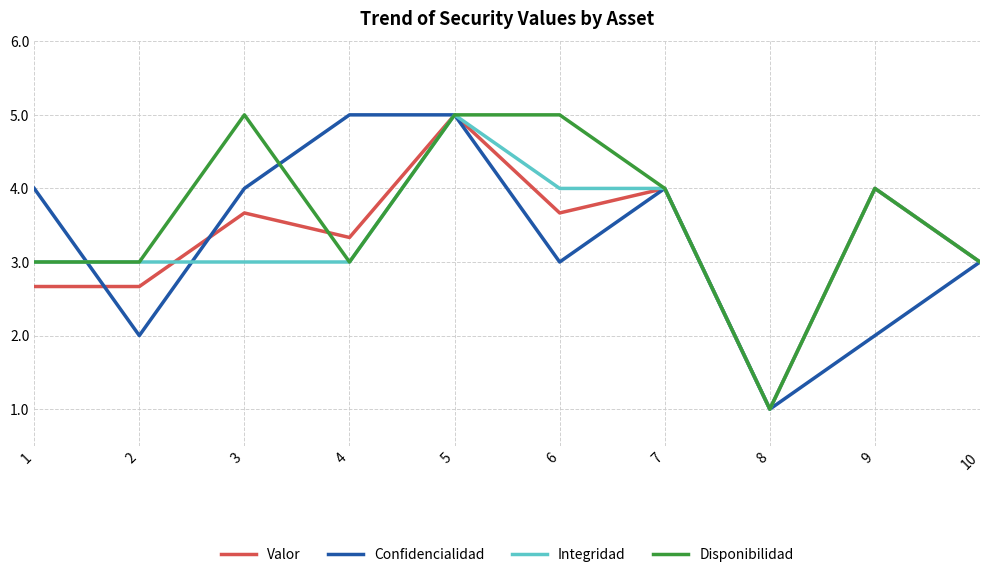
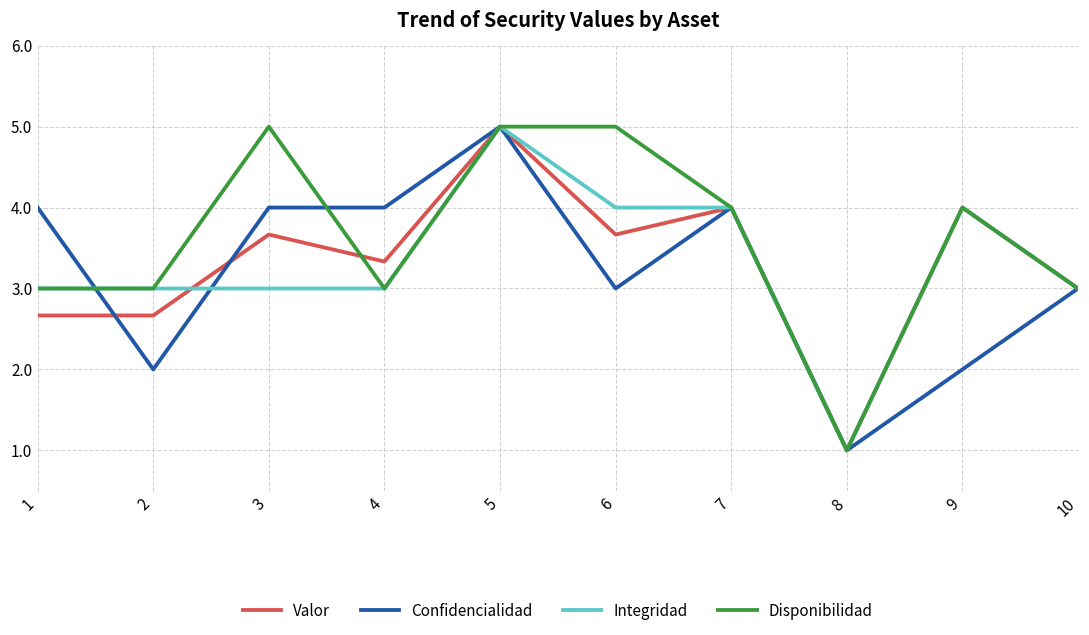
Confidencialidad, 4: 5 -> 4
